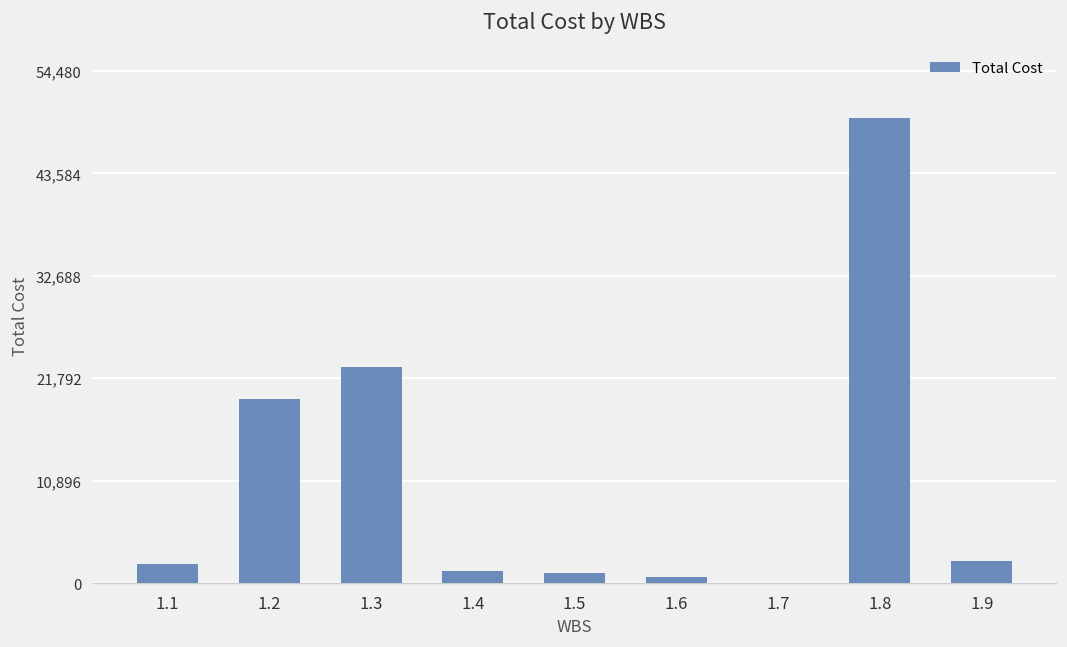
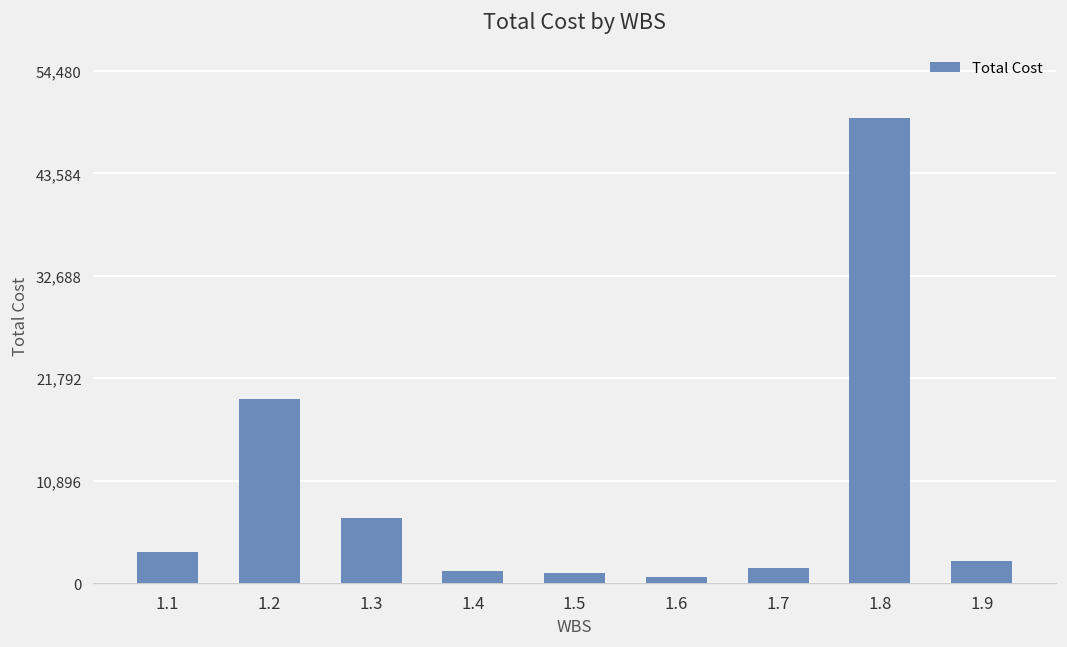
1.1: 2,000 -> 3,000
1.3: 23,000 -> 7,000
1.7: 0 -> 2,000
